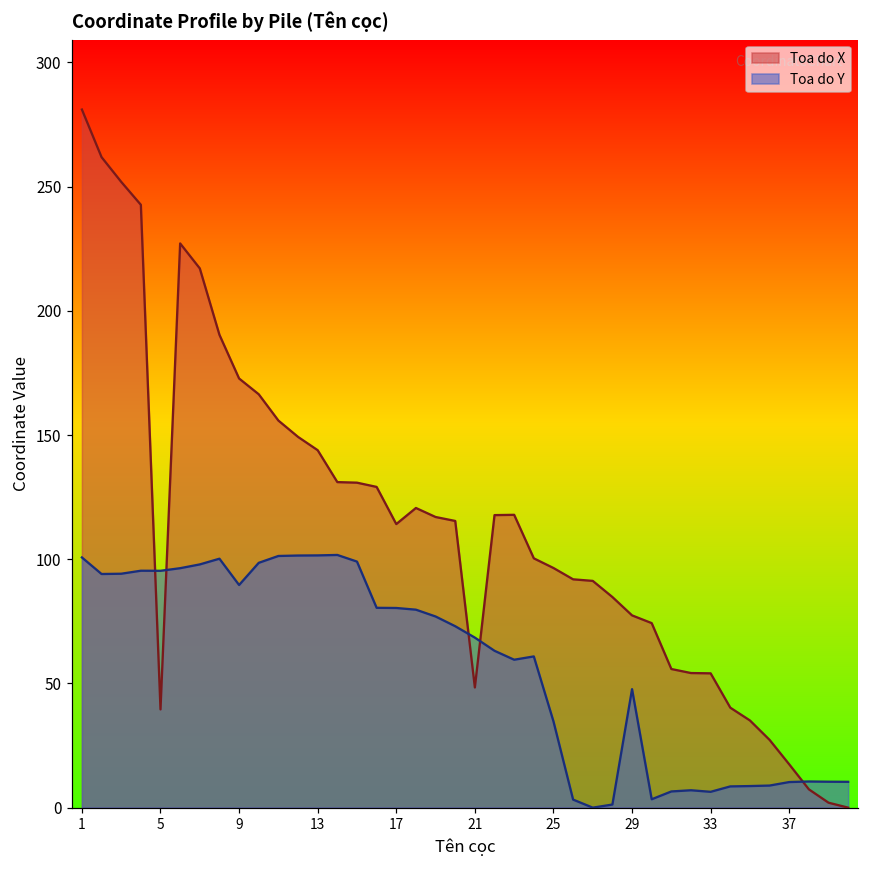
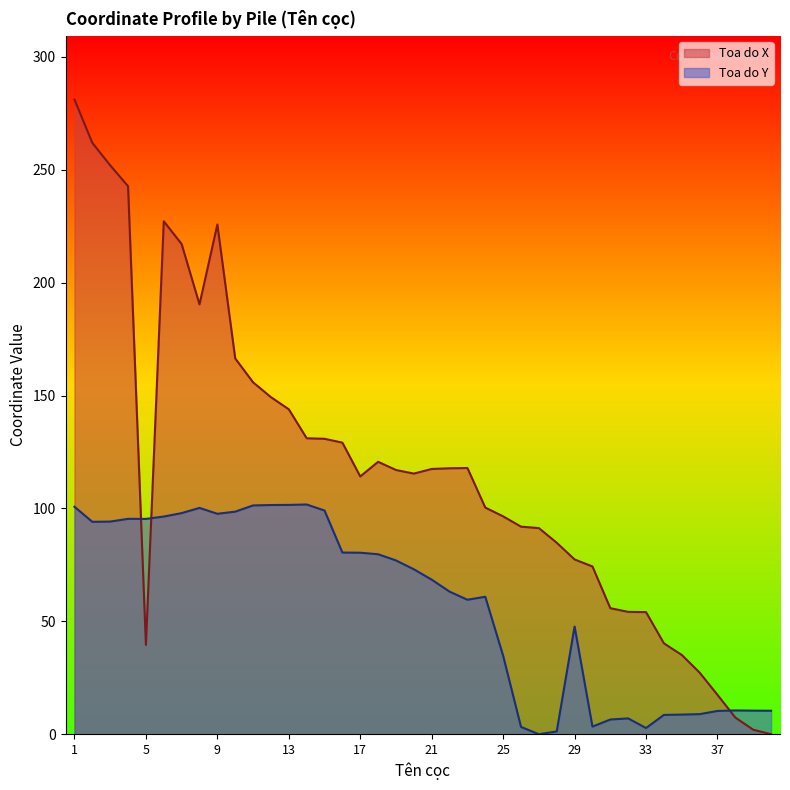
Toa do X, 9: 173 -> 226
Toa do Y, 9: 90 -> 98
Toa do X, 21: 48 -> 117
Toa do Y, 33: 6 -> 3
